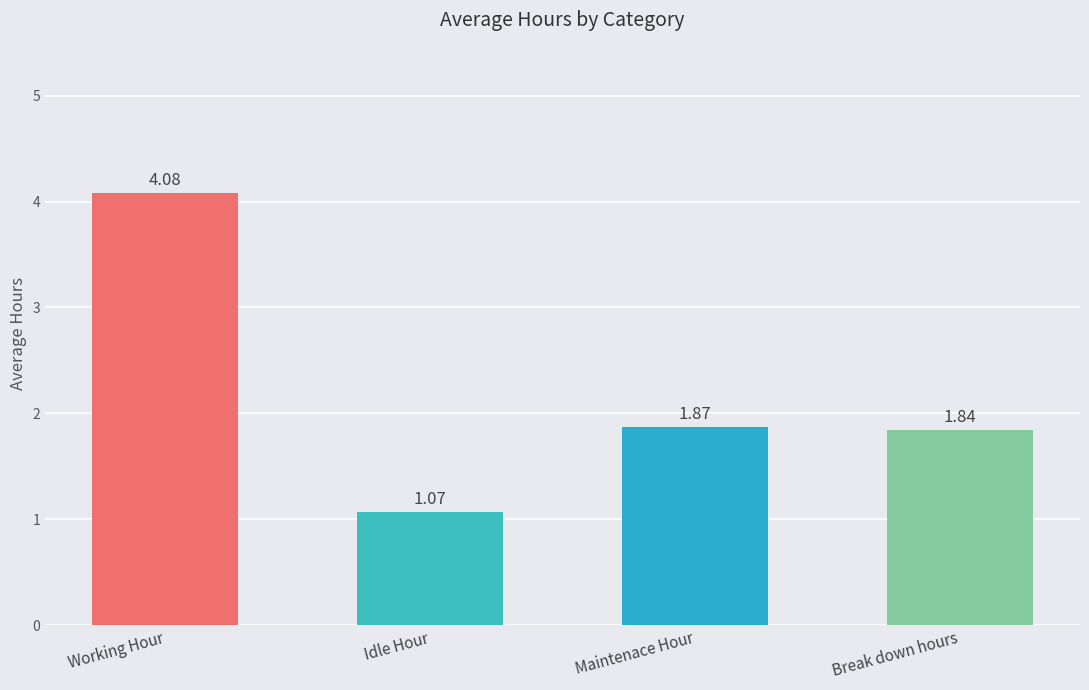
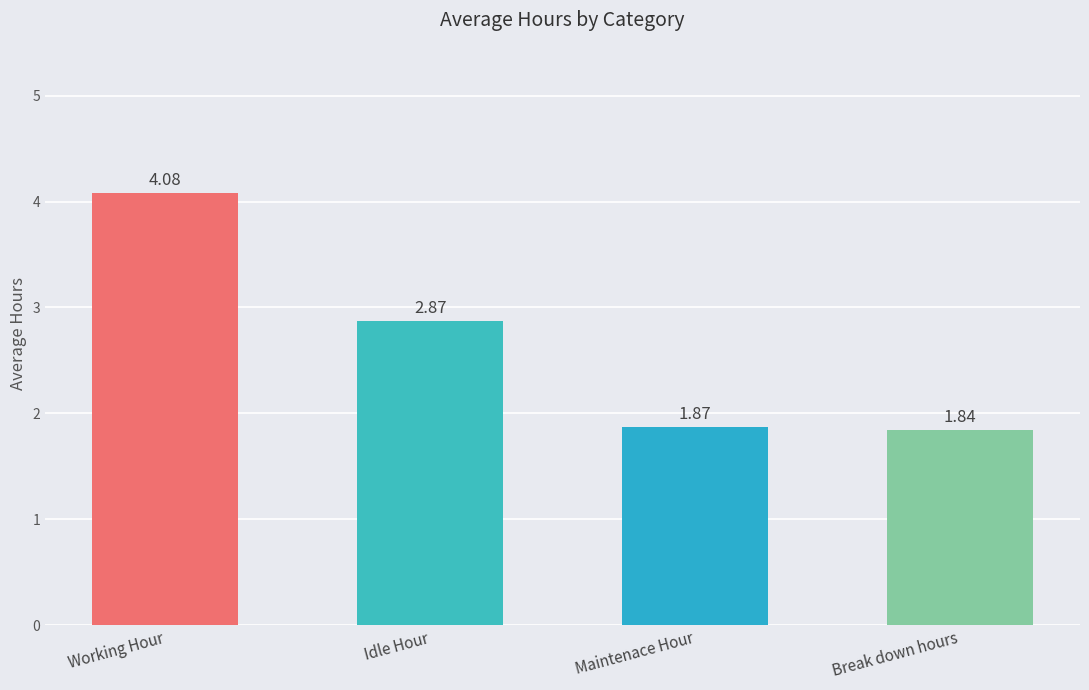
Idle Hour: 1.07 -> 2.87
